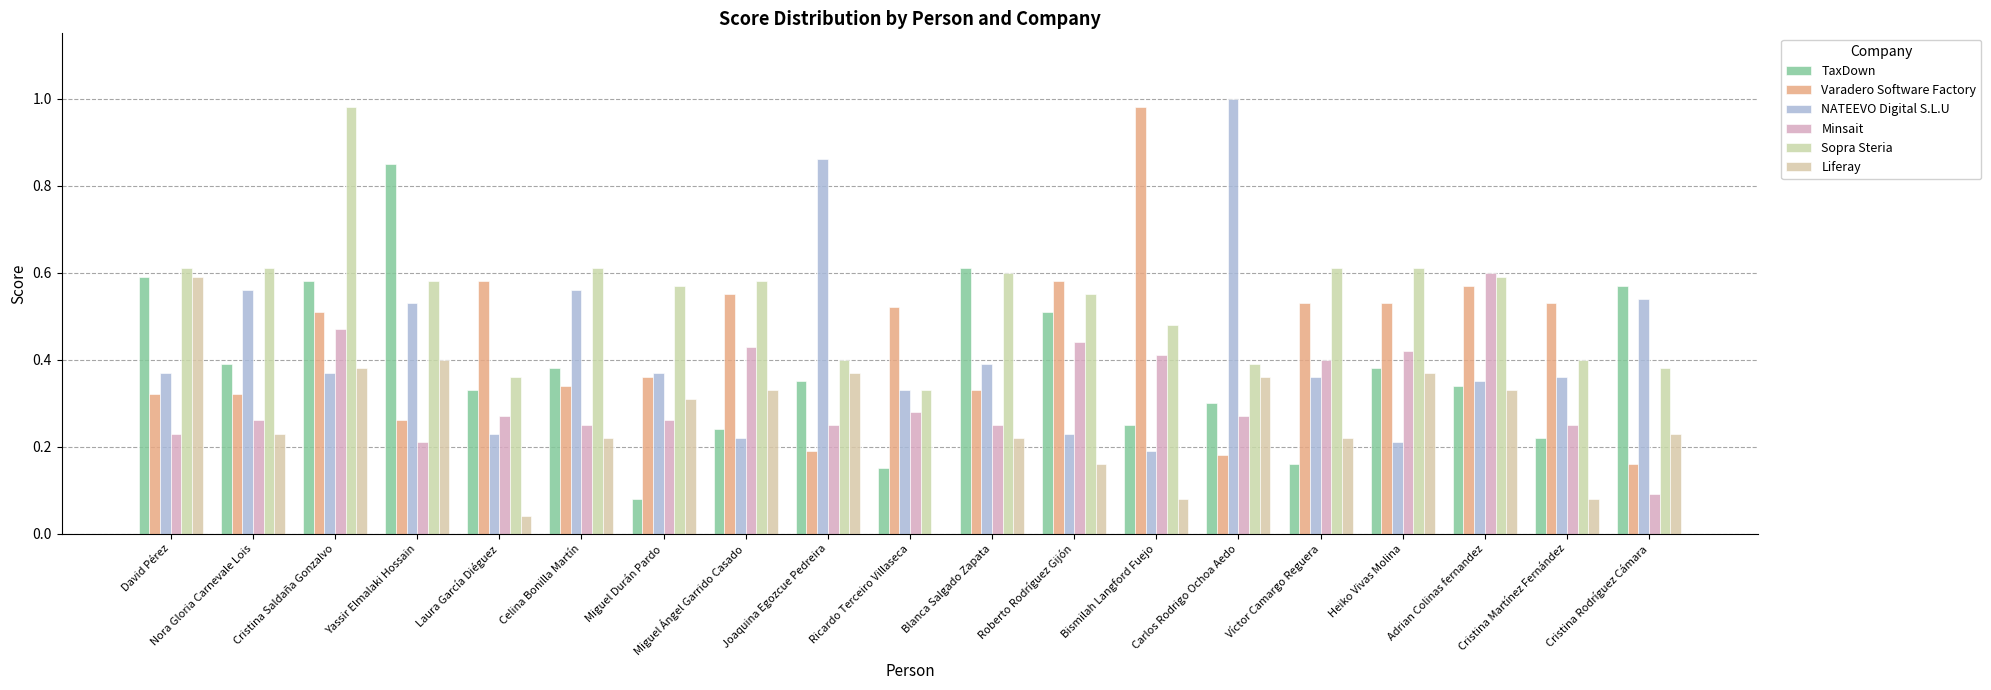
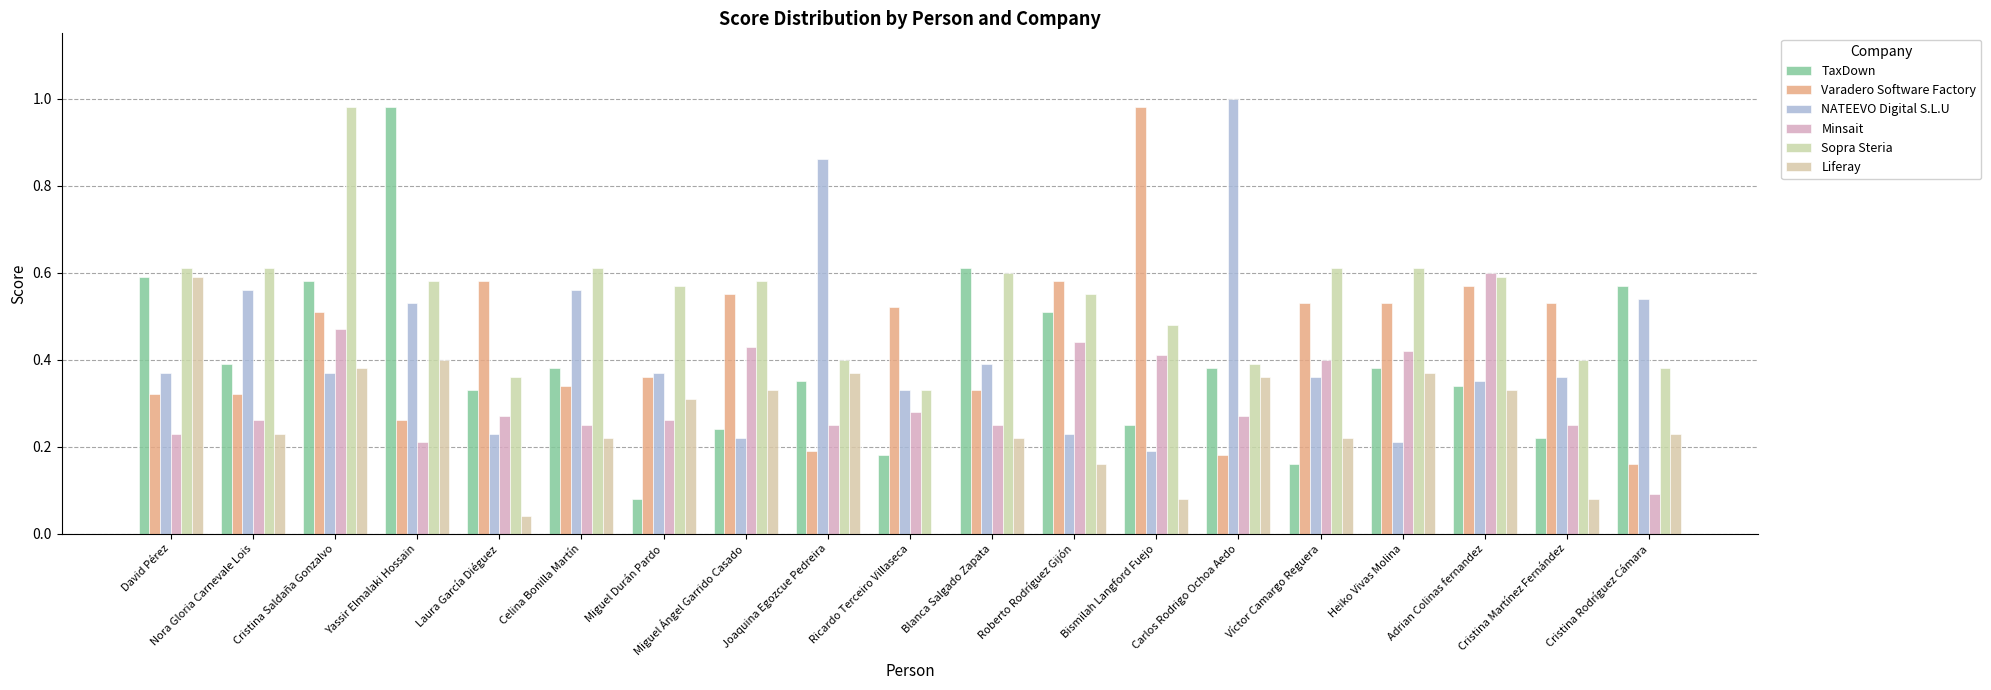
TaxDown, Yassir Elmalaki Hossain: 0.85 -> 0.98
TaxDown, Ricardo Terceiro Villaseca: 0.15 -> 0.18
TaxDown, Carlos Rodrigo Ochoa Aedo: 0.30 -> 0.38
